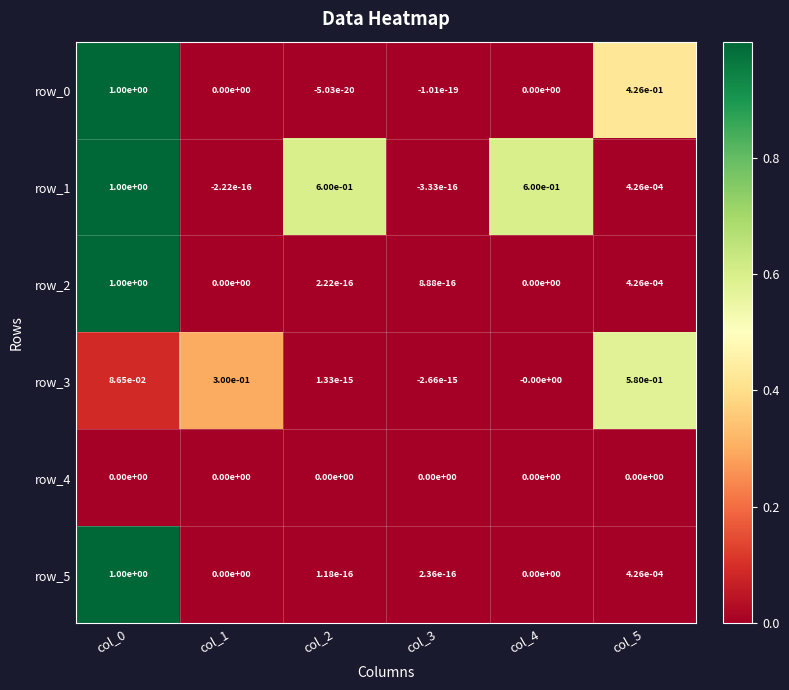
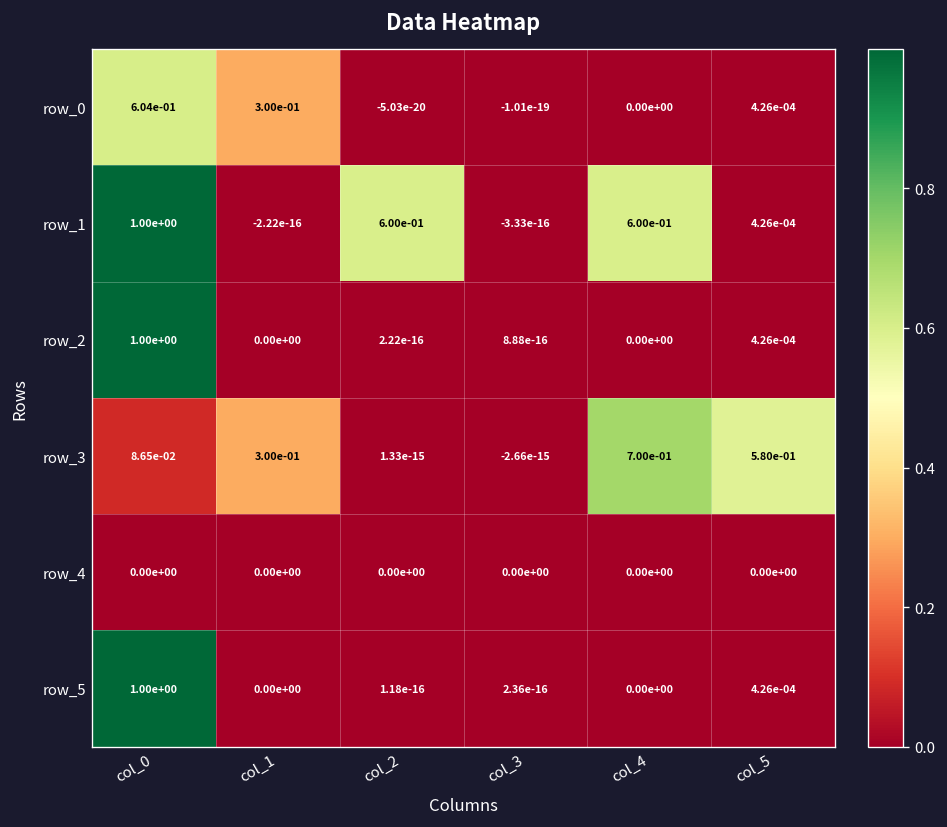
row_0, col_0: 1.00e+00 -> 6.04e-01
row_0, col_1: 0.00e+00 -> 3.00e-01
row_0, col_5: 4.26e-01 -> 4.26e-04
row_3, col_4: -0.00e+00 -> 7.00e-01
